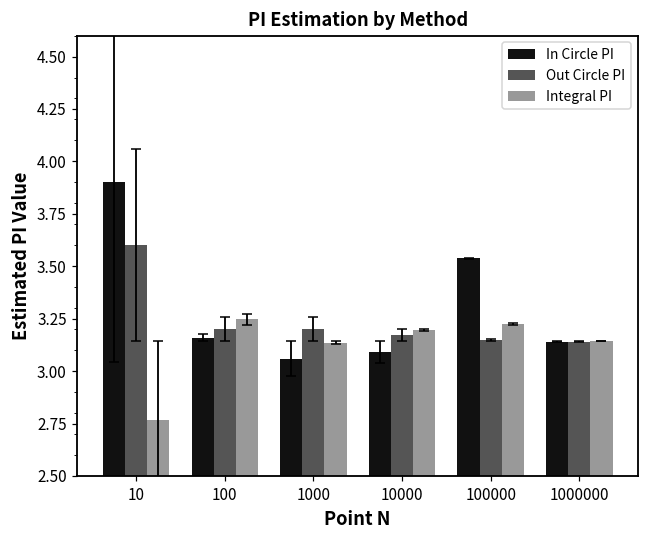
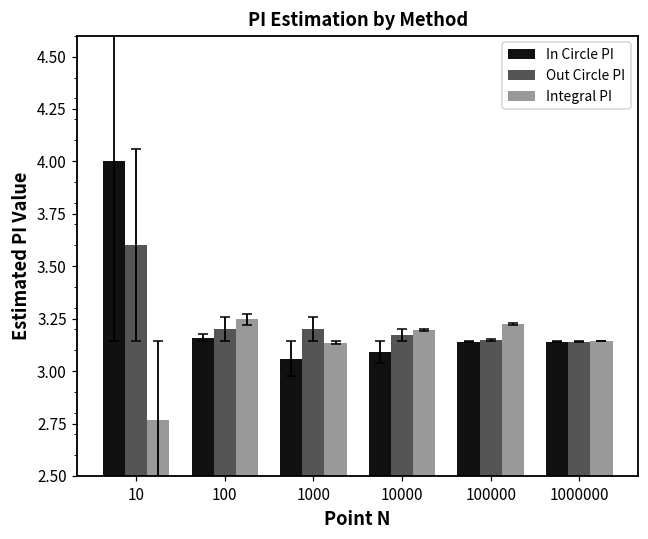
In Circle PI, 10: 3.9 -> 4.0
In Circle PI, 100000: 3.54 -> 3.14
